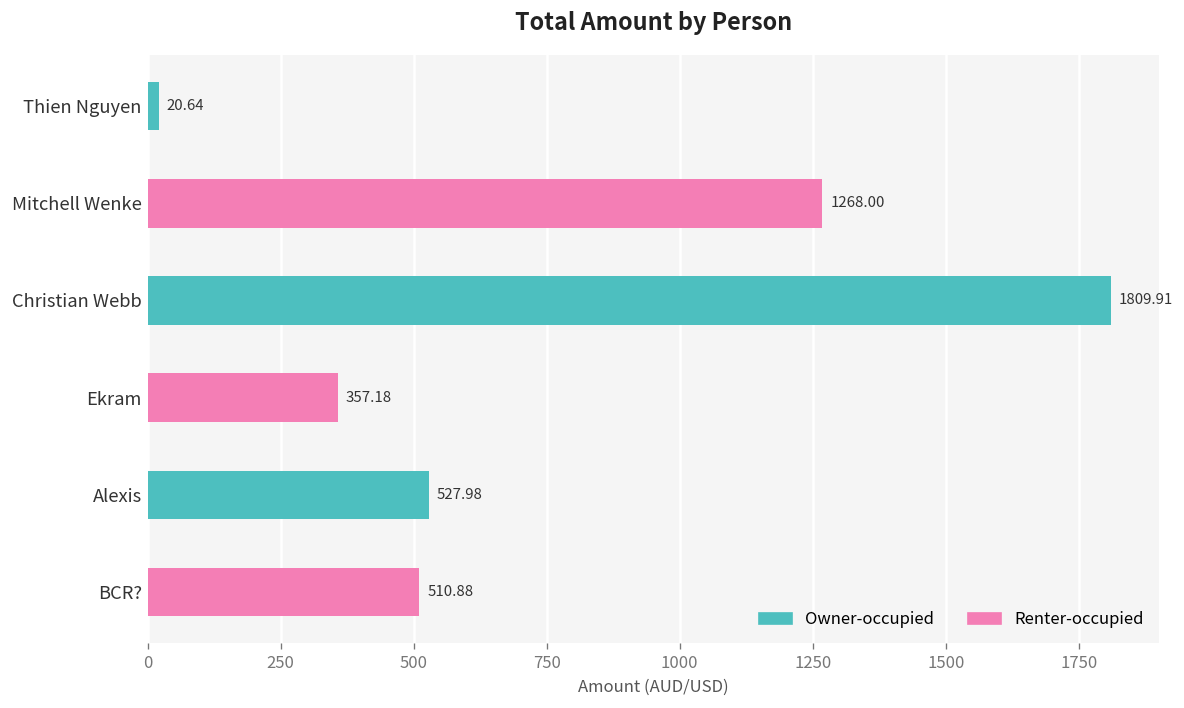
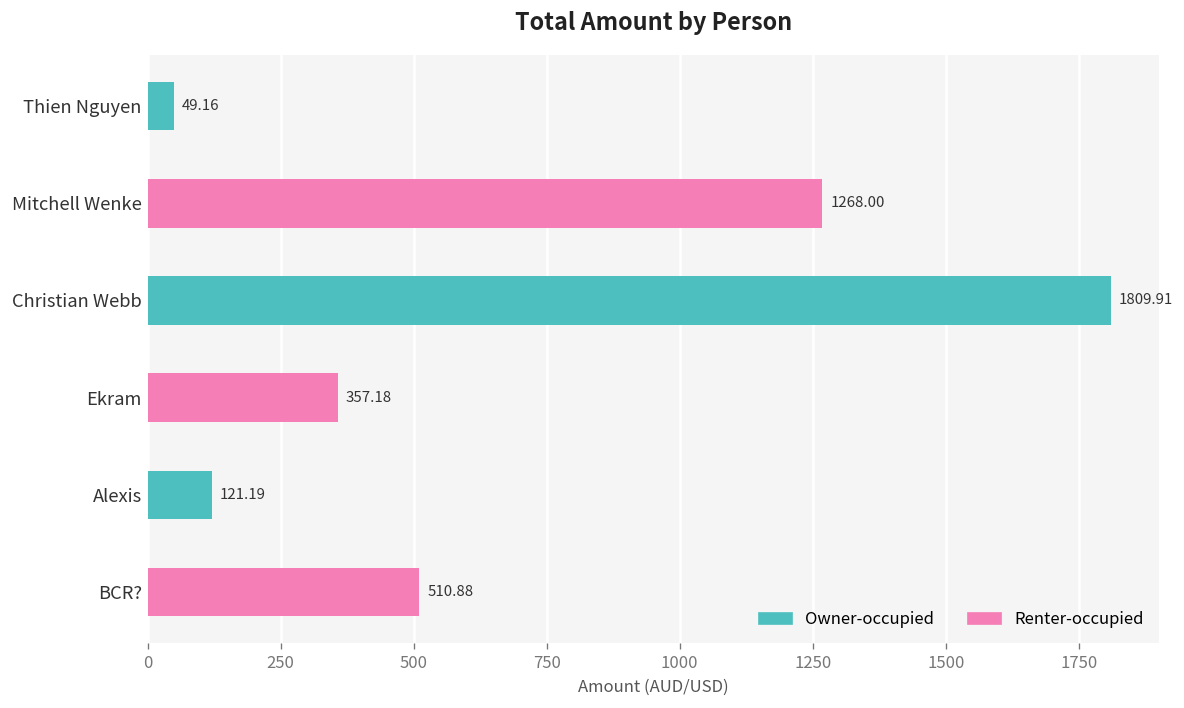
Thien Nguyen: 20.64 -> 49.16
Alexis: 527.98 -> 121.19
